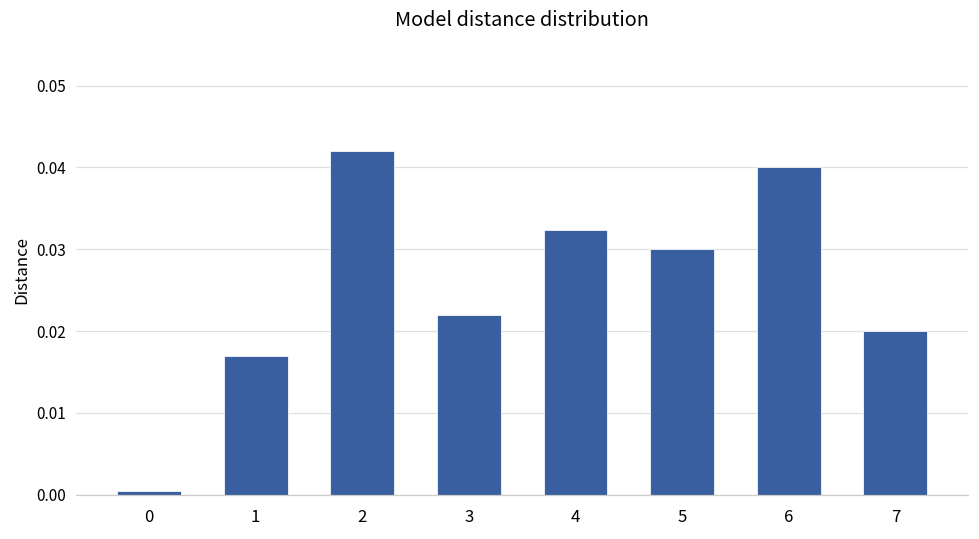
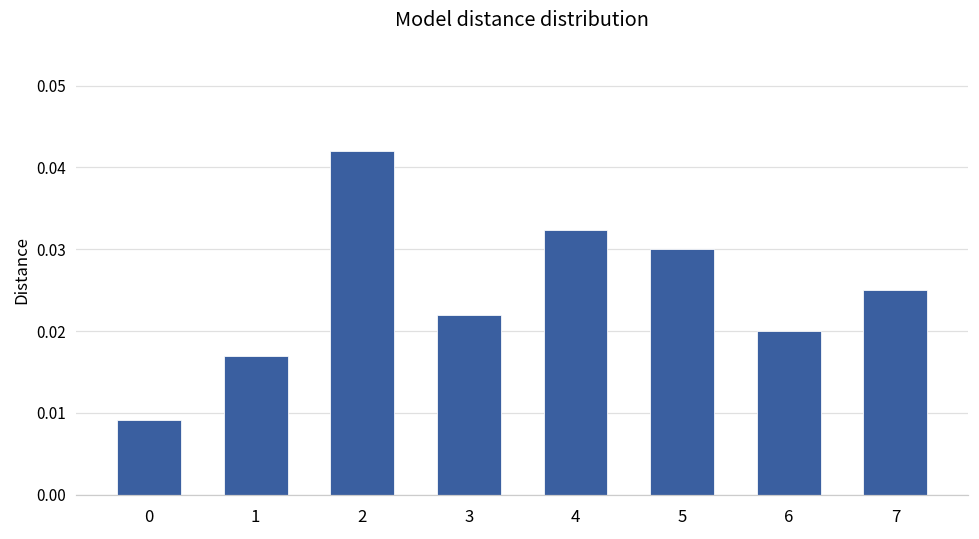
0: 0.001 -> 0.009
6: 0.04 -> 0.02
7: 0.020 -> 0.025
